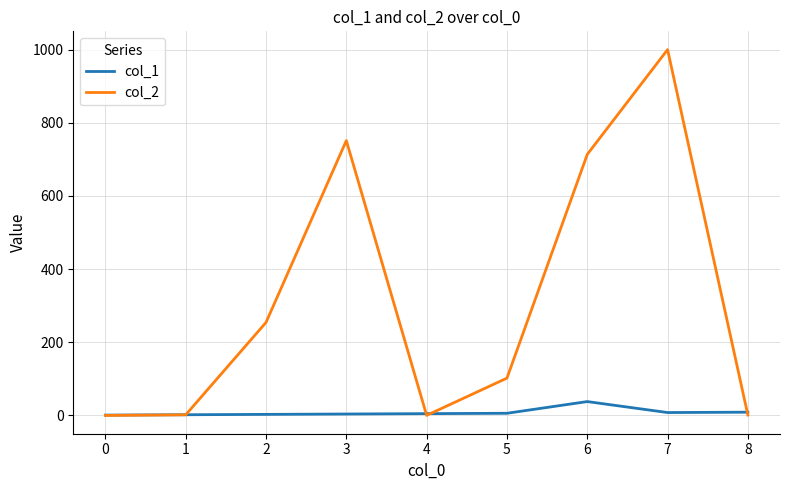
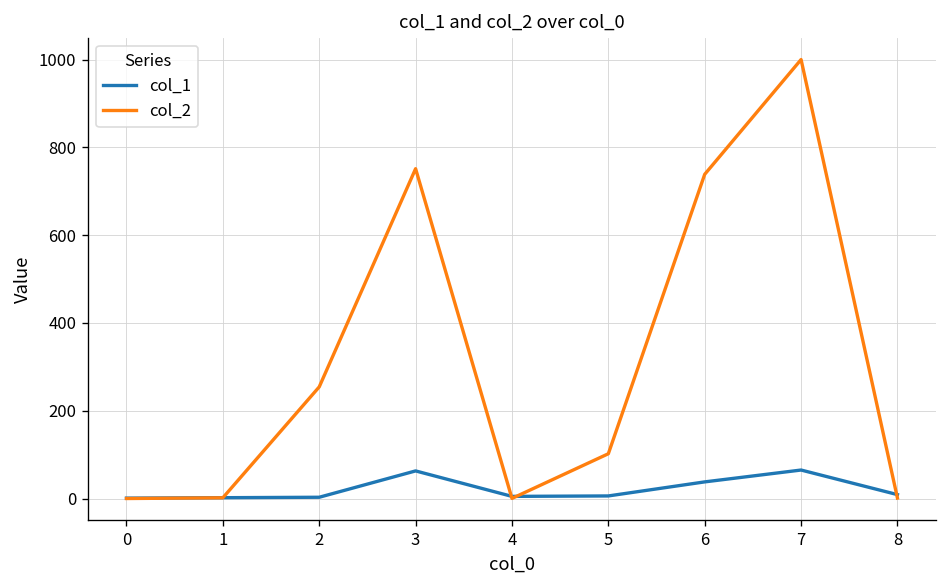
col_1, 3: 0 -> 60
col_2, 6: 710 -> 740
col_1, 7: 10 -> 70
